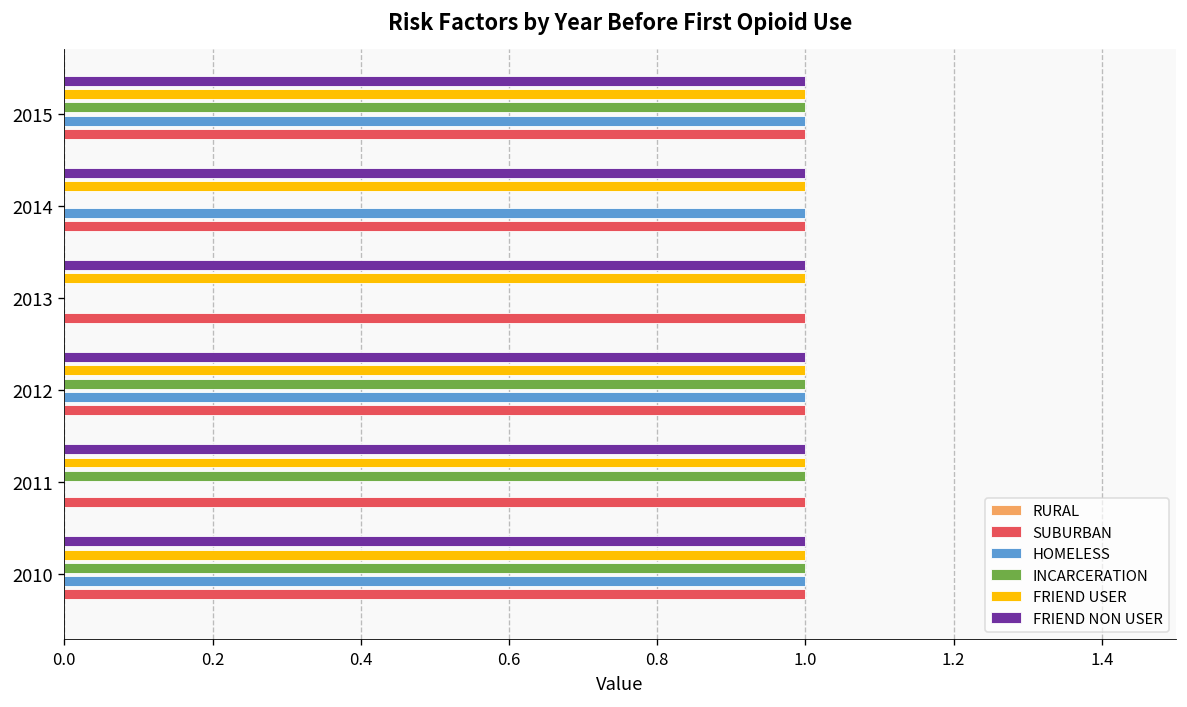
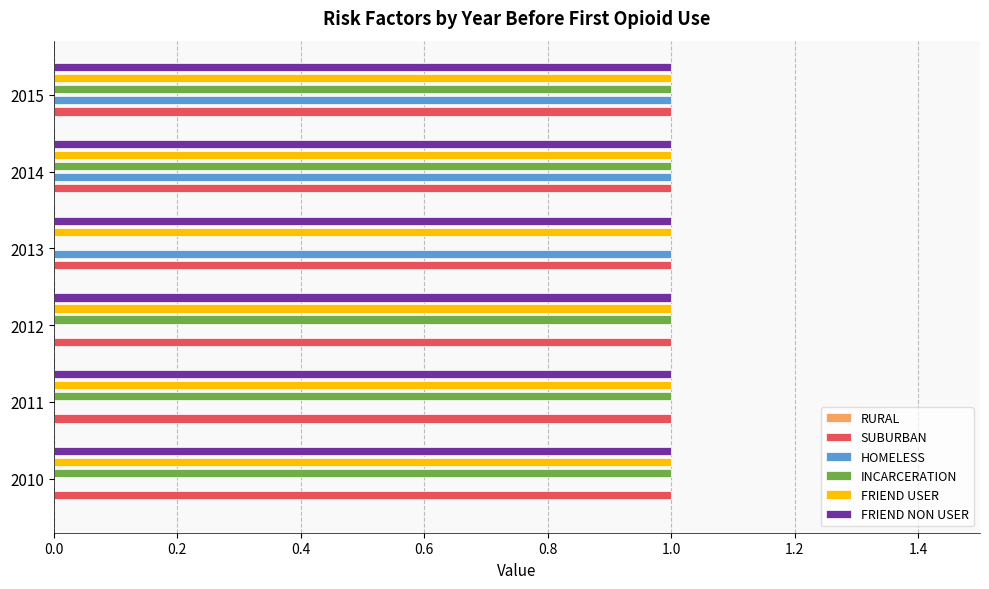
INCARCERATION, 2014: 0 -> 1
HOMELESS, 2013: 0 -> 1
HOMELESS, 2012: 1 -> 0
HOMELESS, 2010: 1 -> 0
